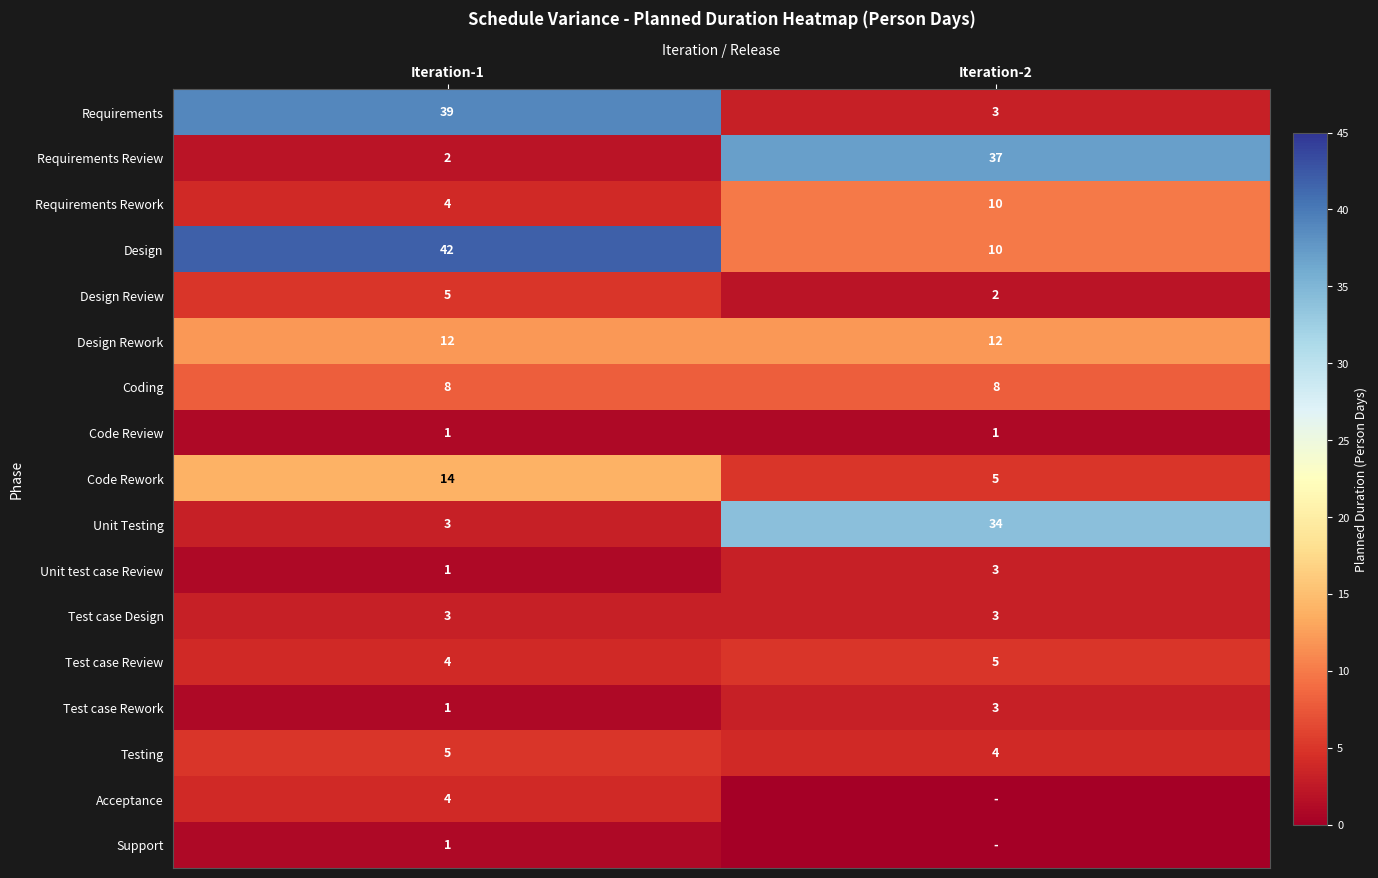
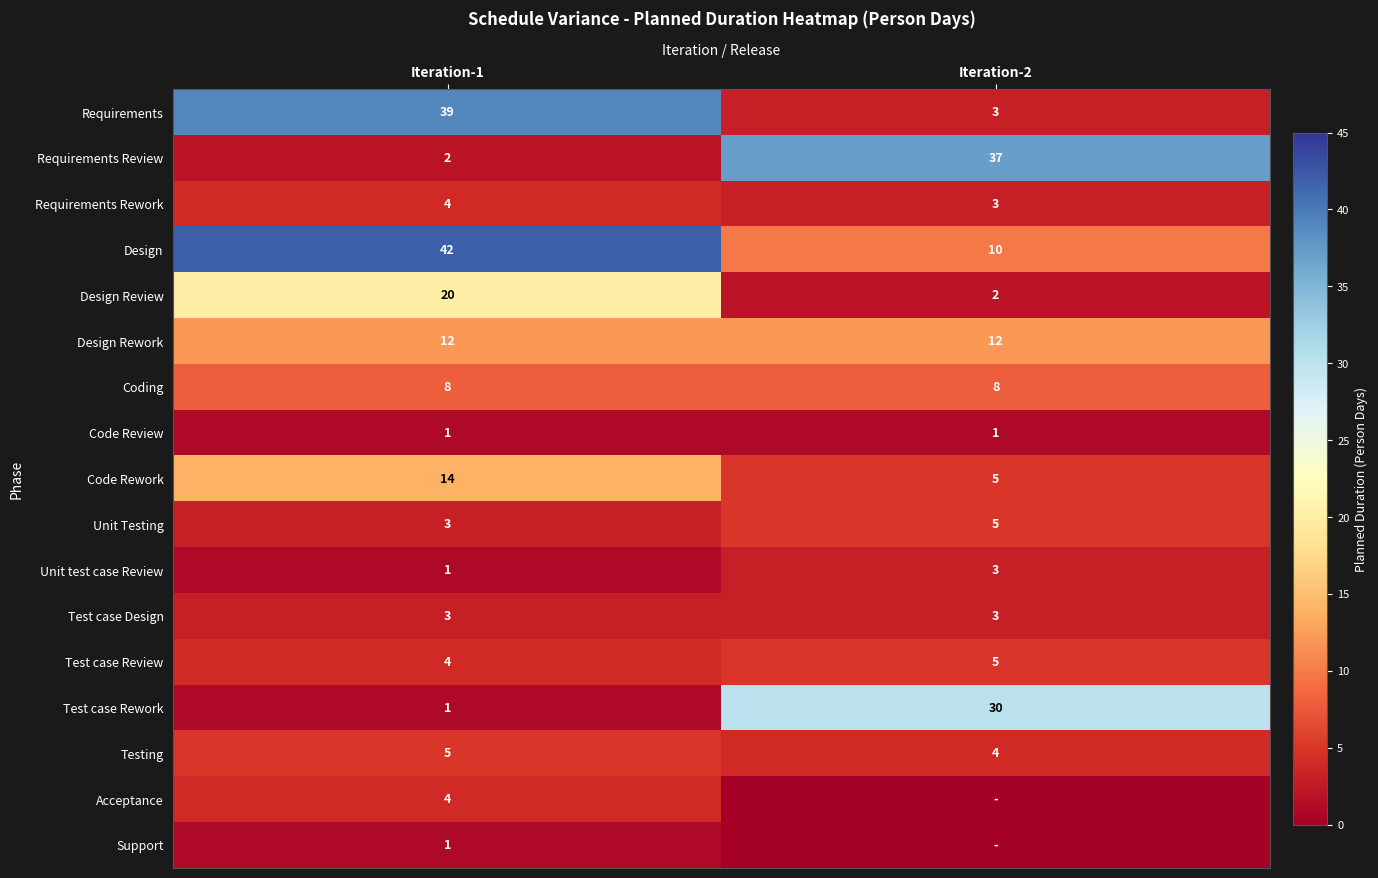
Requirements Rework, Iteration-2: 10 -> 3
Design Review, Iteration-1: 5 -> 20
Unit Testing, Iteration-2: 34 -> 5
Test case Rework, Iteration-2: 3 -> 30
